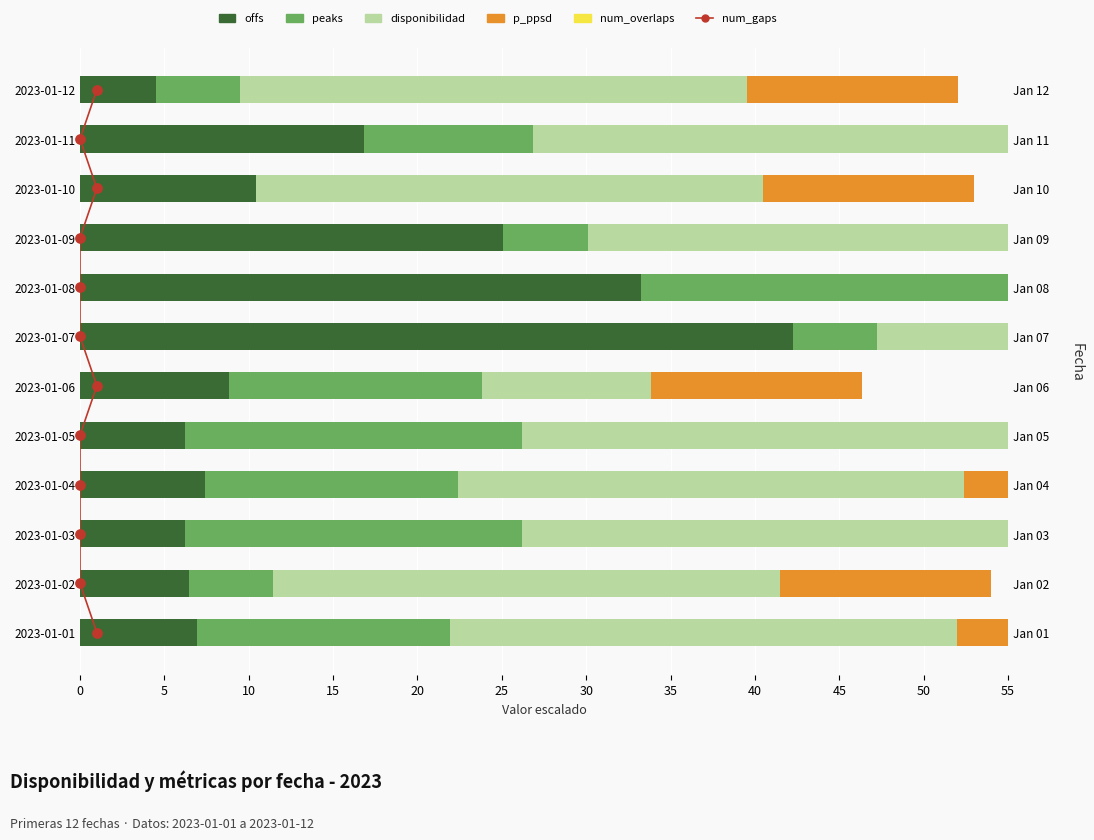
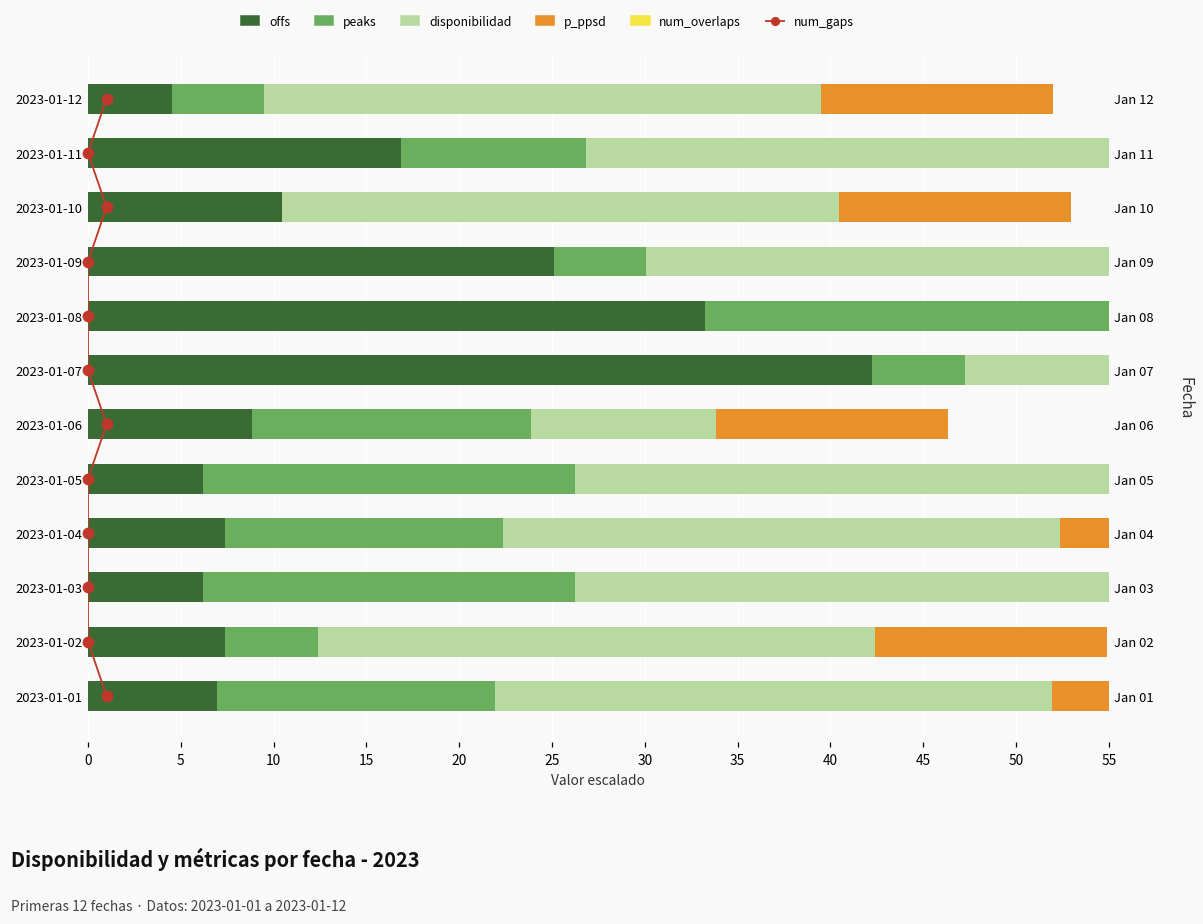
offs, 2023-01-02: 6.5 -> 7.4
